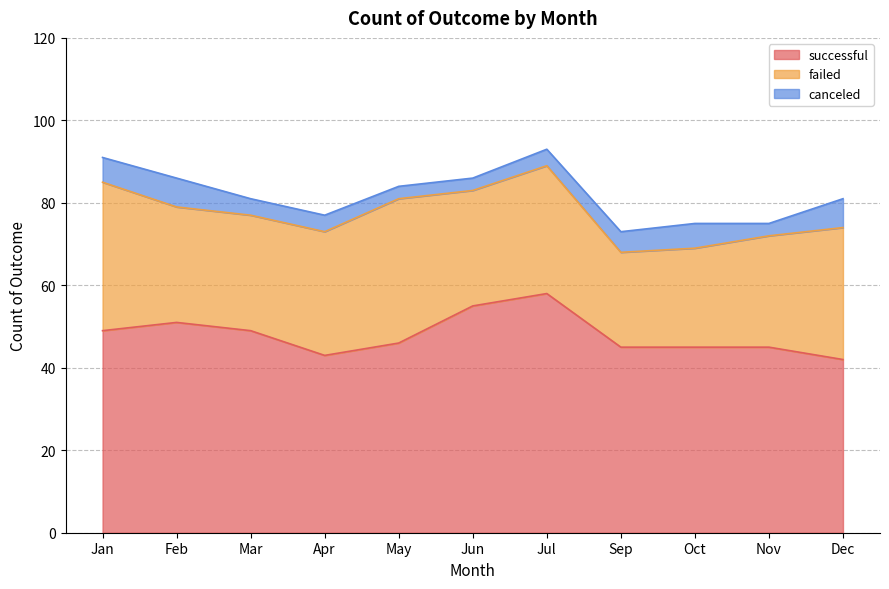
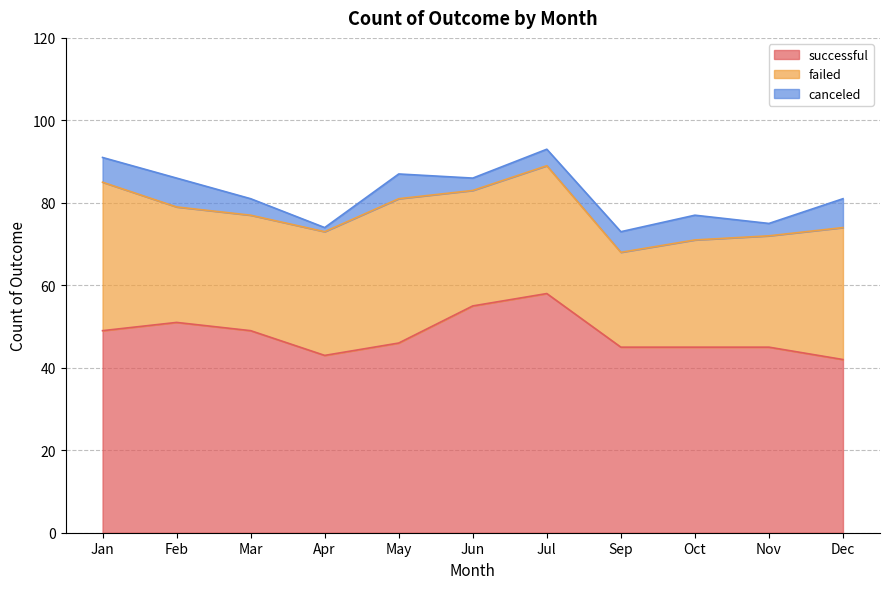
canceled, Apr: 4 -> 1
canceled, May: 3 -> 6
failed, Oct: 24 -> 26
